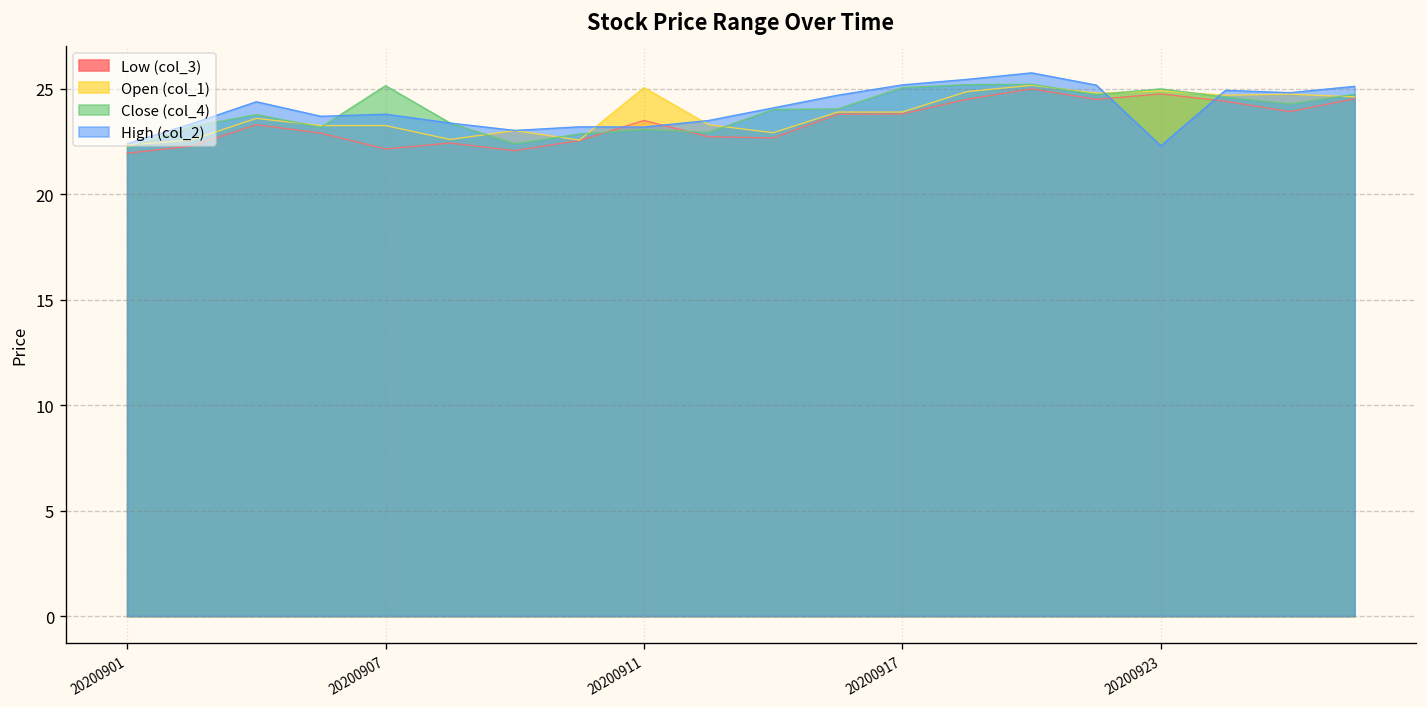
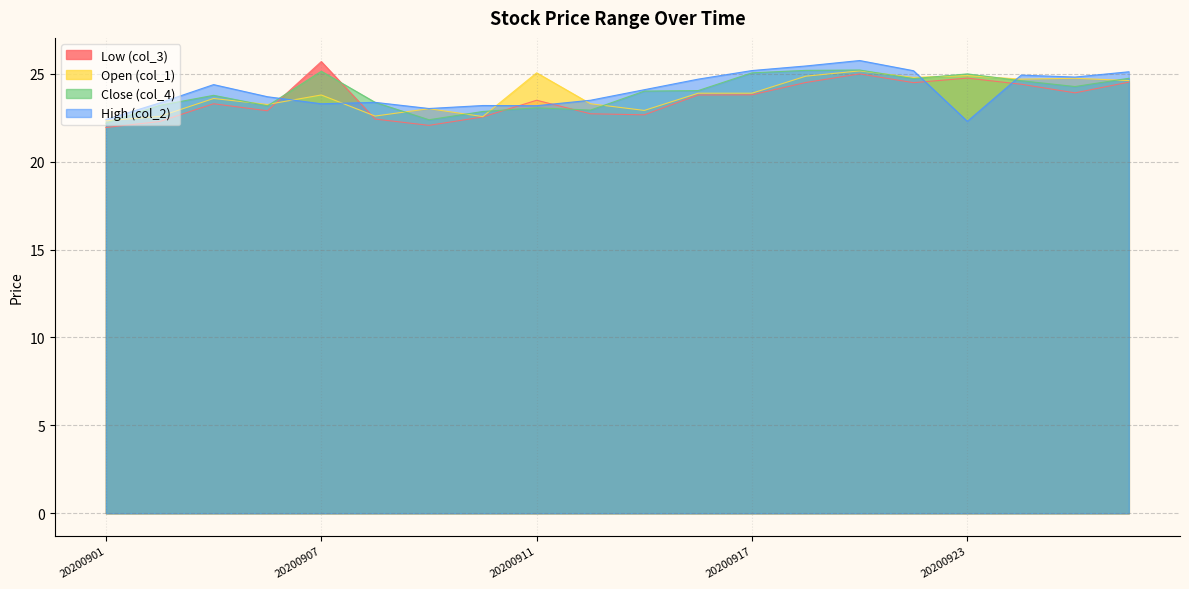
Low (col_3), 20200907: 22.2 -> 25.7
Open (col_1), 20200907: 23.3 -> 23.8
High (col_2), 20200907: 23.8 -> 23.3
